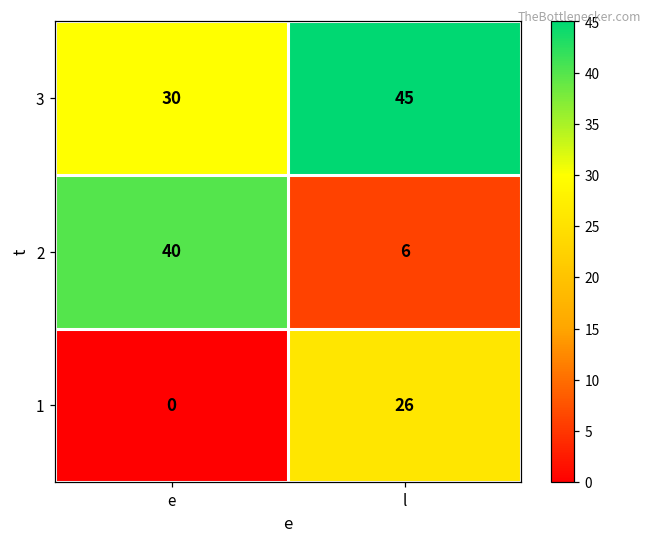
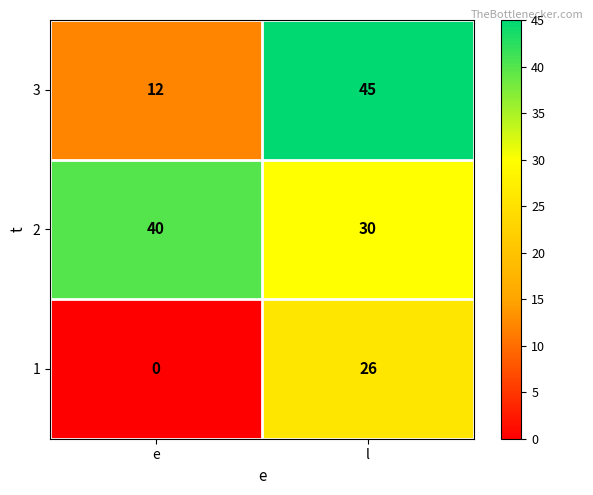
3, e: 30 -> 12
2, l: 6 -> 30
